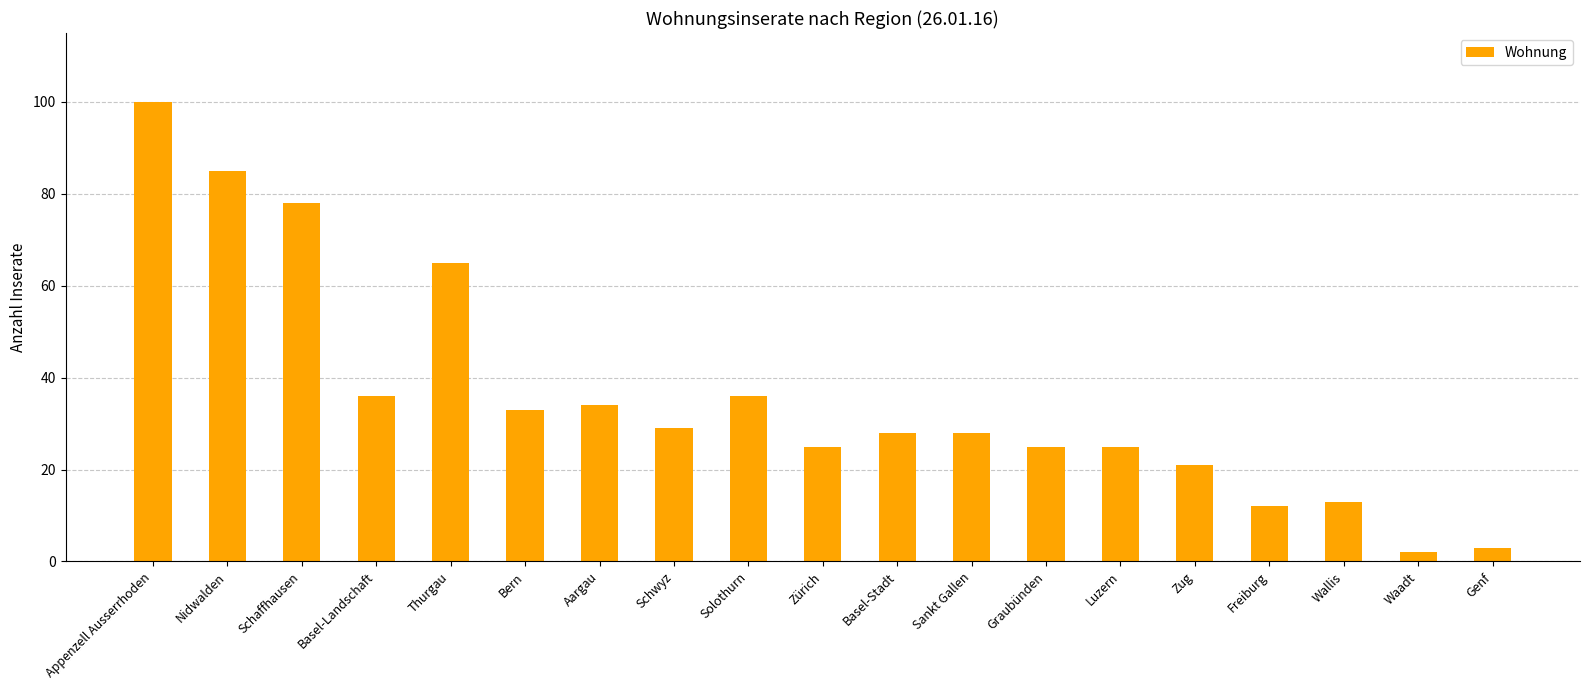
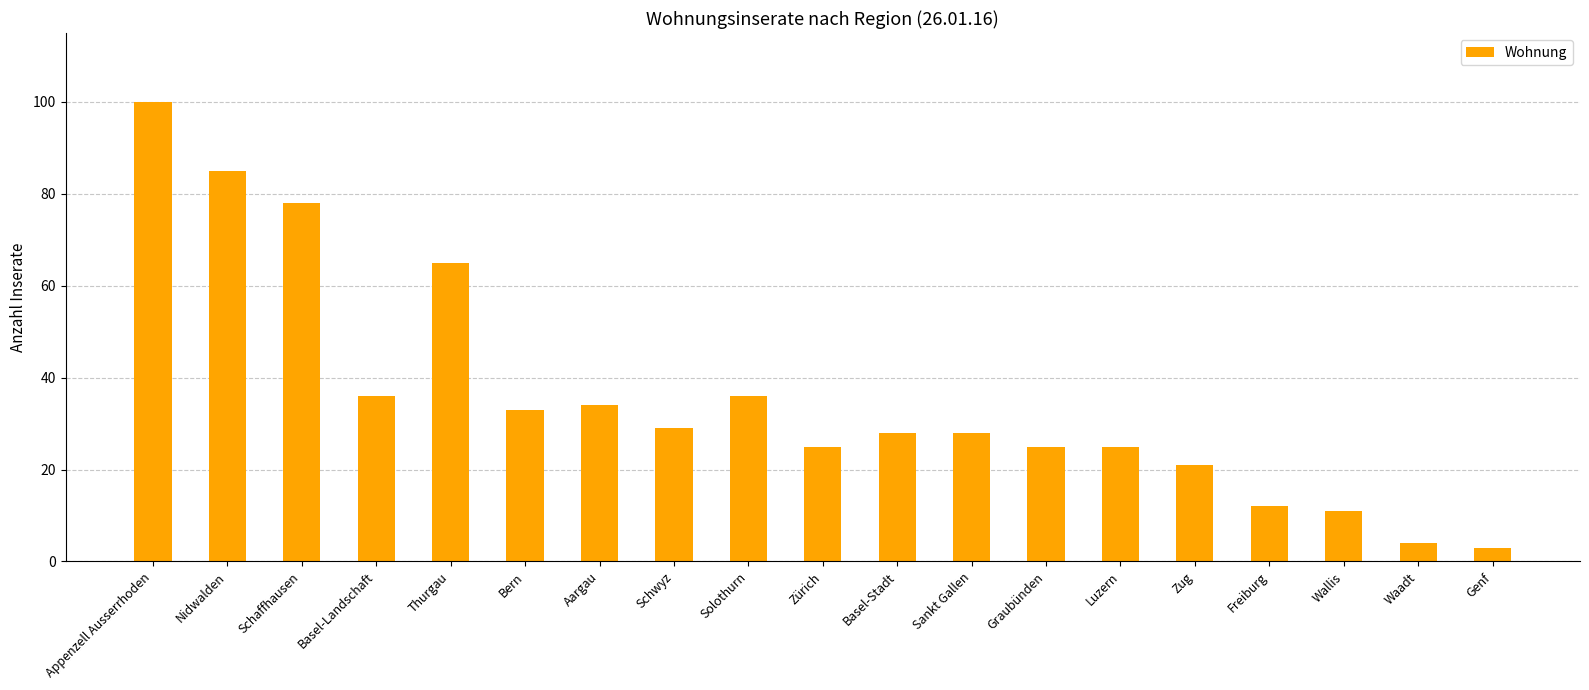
Wallis: 13 -> 11
Waadt: 2 -> 4
